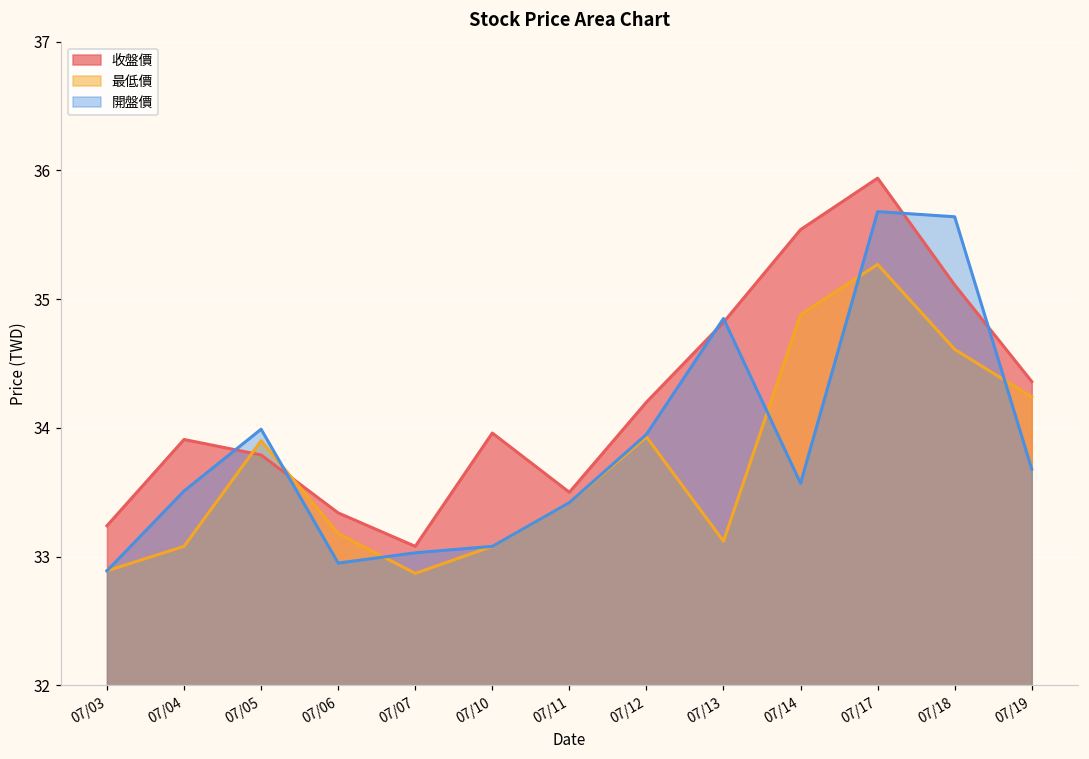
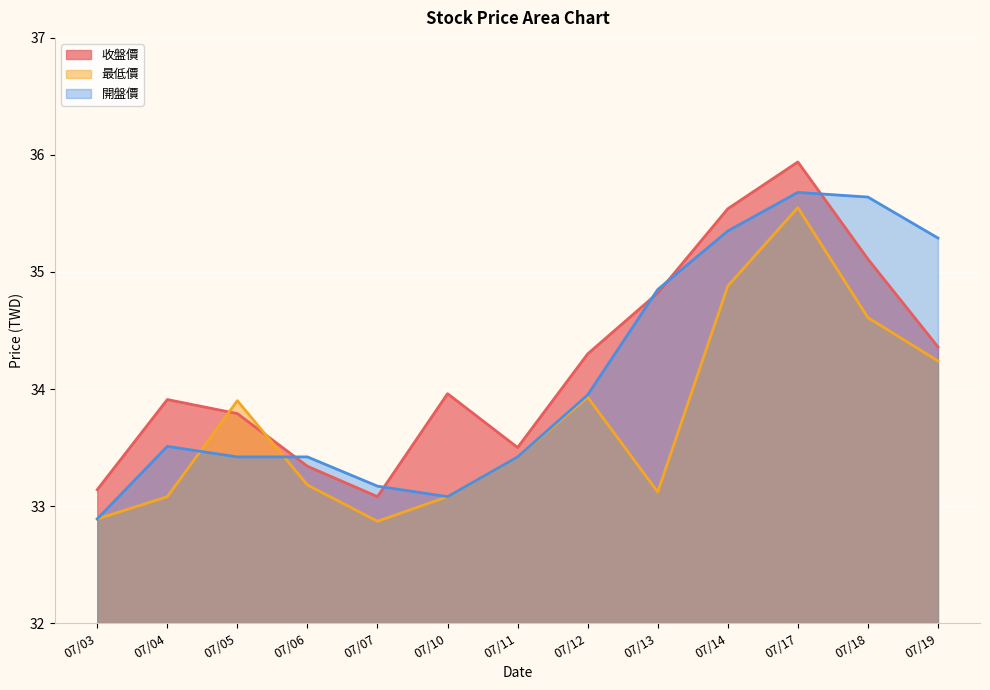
收盤價, 07/03: 33.24 -> 33.14
開盤價, 07/05: 33.99 -> 33.42
開盤價, 07/06: 32.95 -> 33.42
開盤價, 07/07: 33.03 -> 33.17
收盤價, 07/12: 34.2 -> 34.3
開盤價, 07/14: 33.57 -> 35.35
最低價, 07/17: 35.27 -> 35.55
開盤價, 07/19: 33.68 -> 35.29
